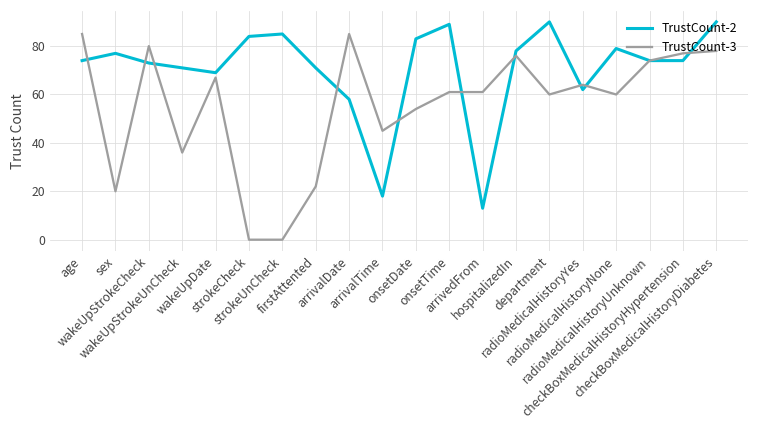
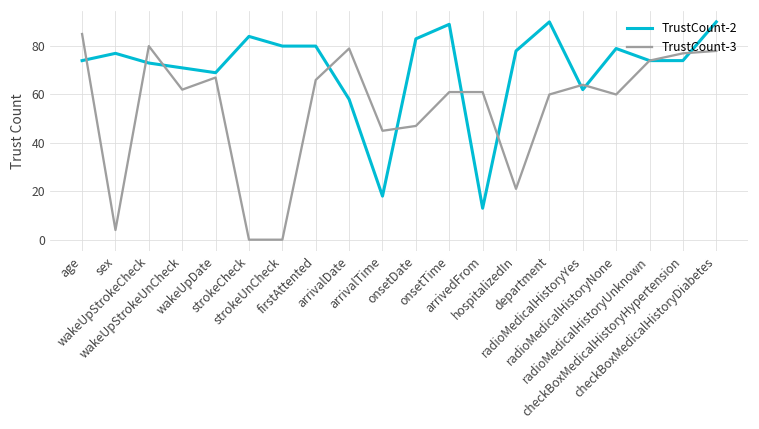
TrustCount-3, sex: 20 -> 4
TrustCount-3, wakeUpStrokeUnCheck: 36 -> 62
TrustCount-2, strokeUnCheck: 85 -> 80
TrustCount-2, firstAttented: 71 -> 80
TrustCount-3, firstAttented: 22 -> 66
TrustCount-3, arrivalDate: 85 -> 79
TrustCount-3, onsetDate: 54 -> 47
TrustCount-3, hospitalizedIn: 76 -> 21
